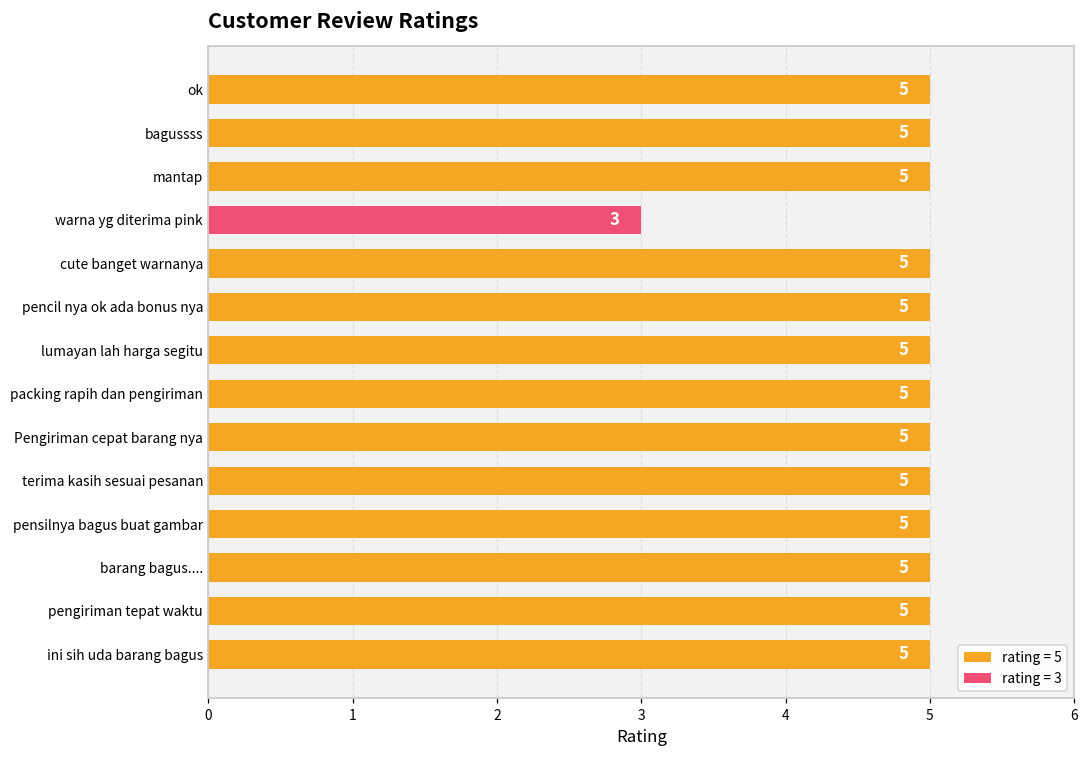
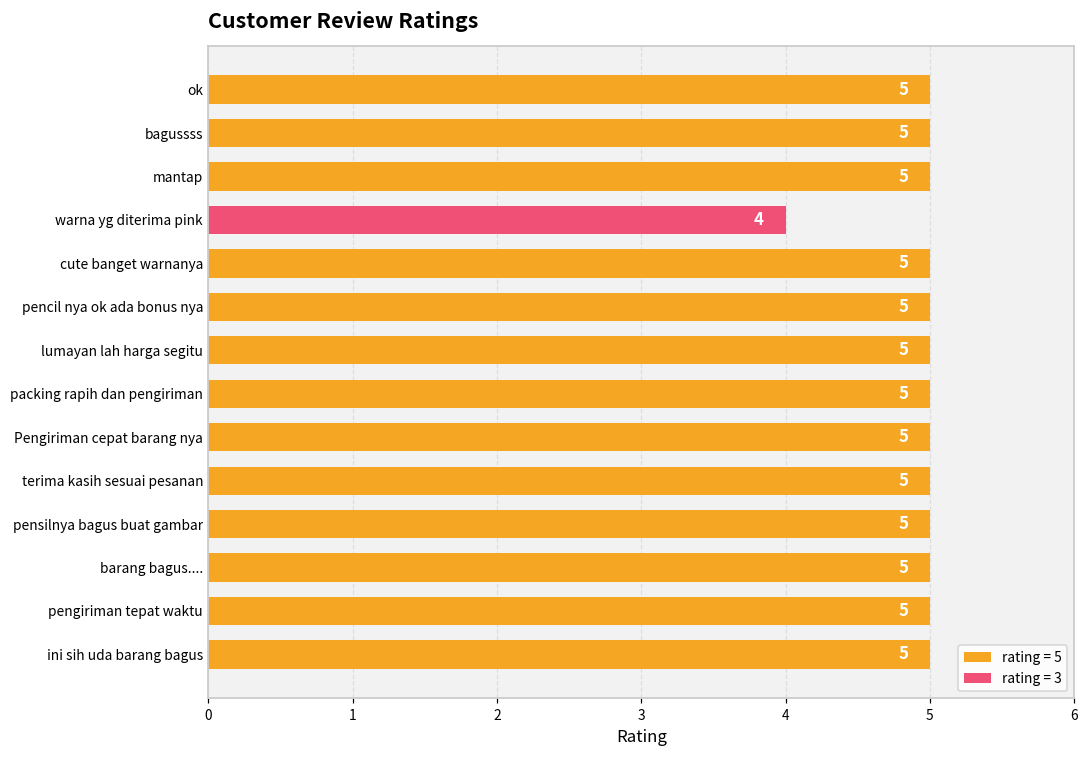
warna yg diterima pink: 3 -> 4
